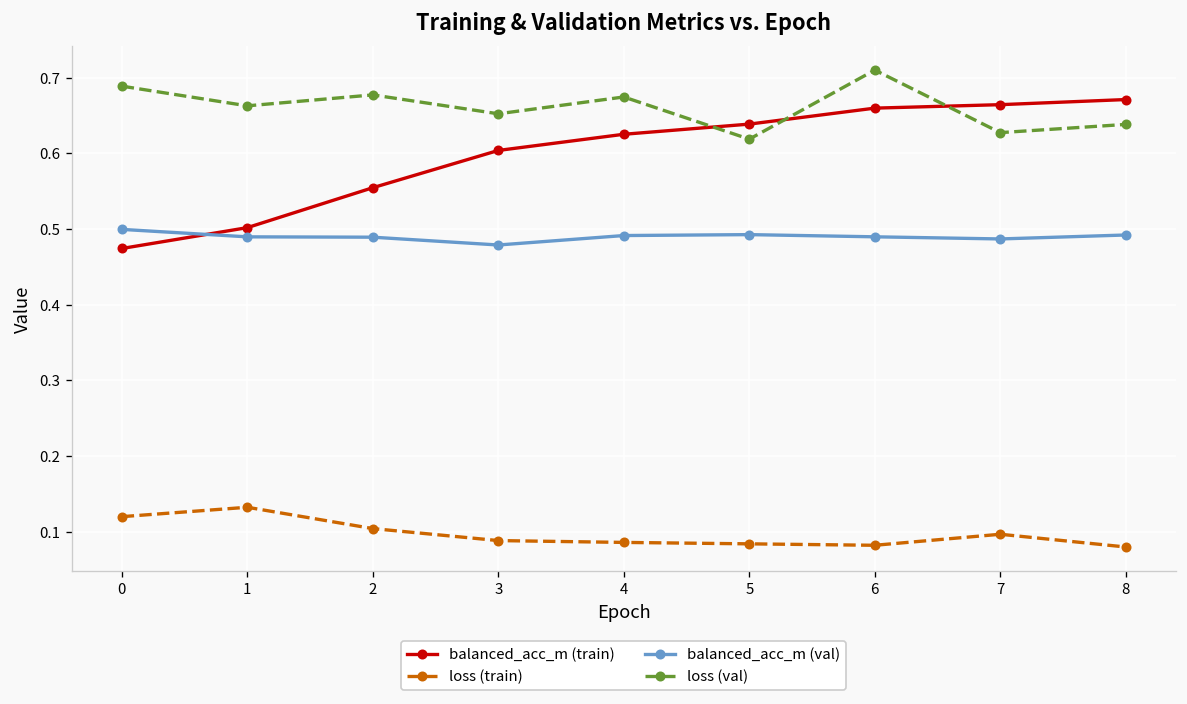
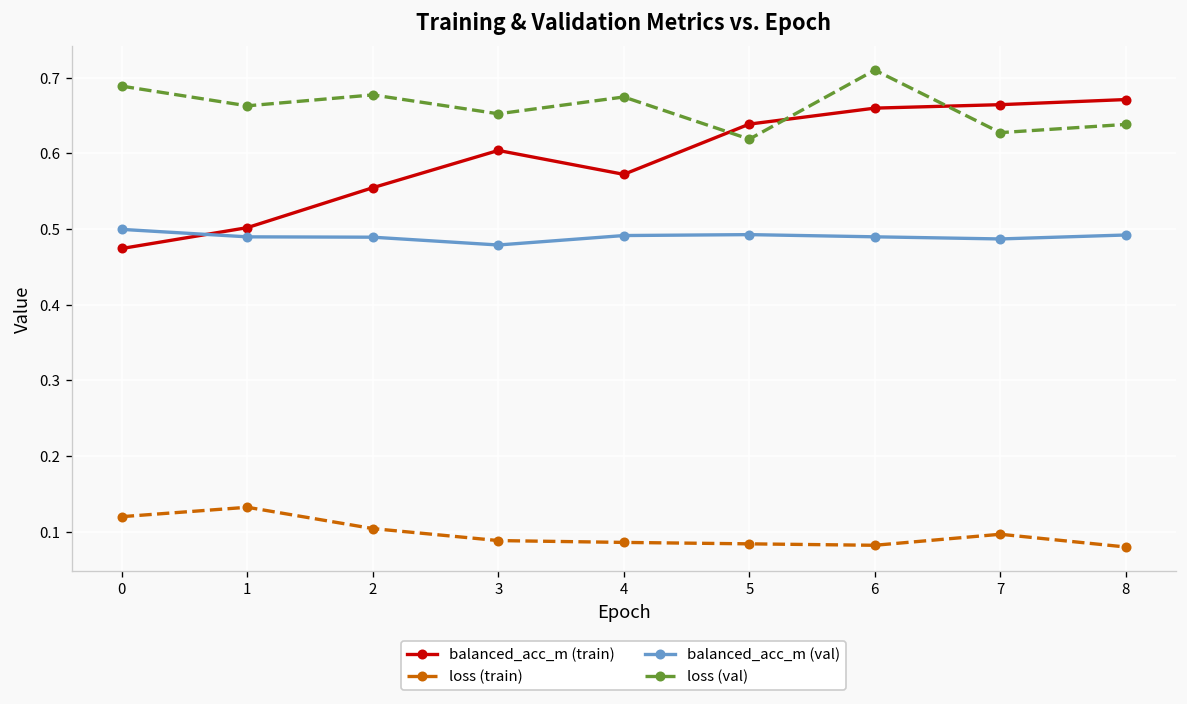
balanced_acc_m (train), 4: 0.63 -> 0.57
